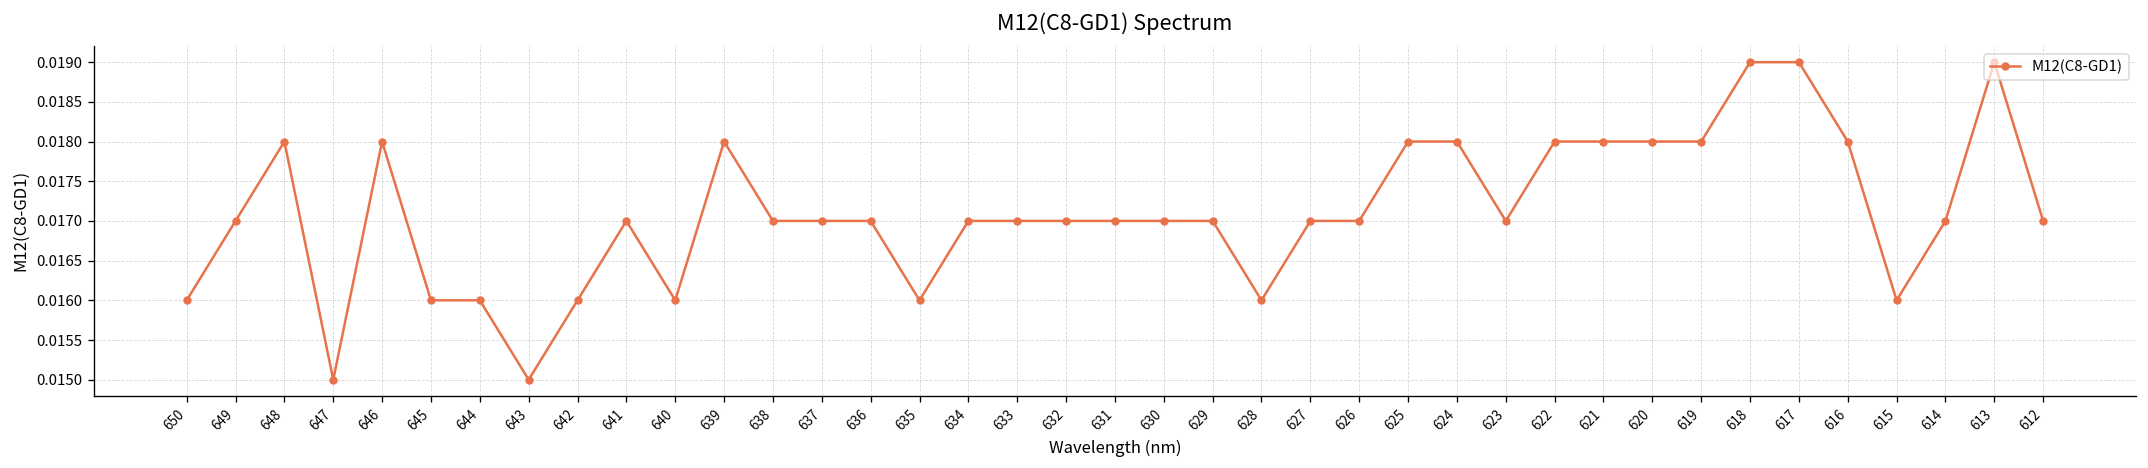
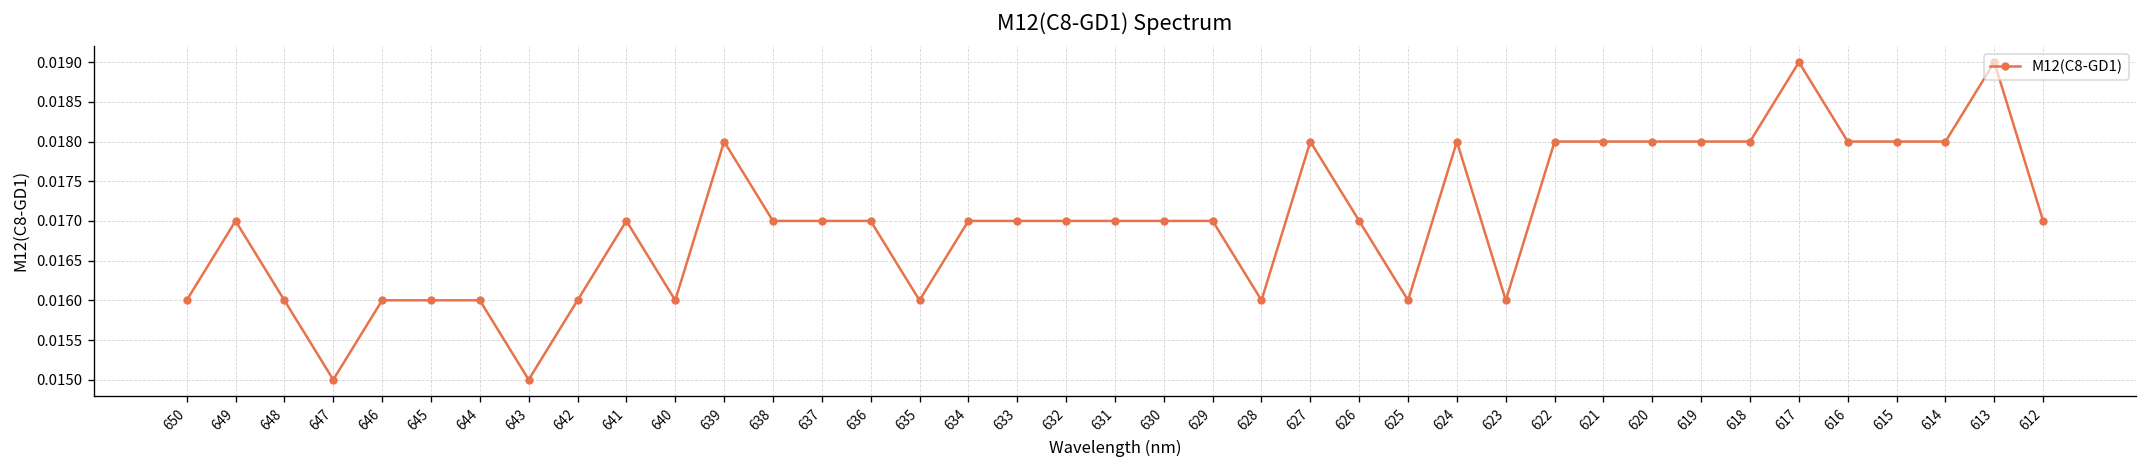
648: 0.018 -> 0.016
646: 0.018 -> 0.016
627: 0.017 -> 0.018
625: 0.018 -> 0.016
623: 0.017 -> 0.016
618: 0.019 -> 0.018
615: 0.016 -> 0.018
614: 0.017 -> 0.018
